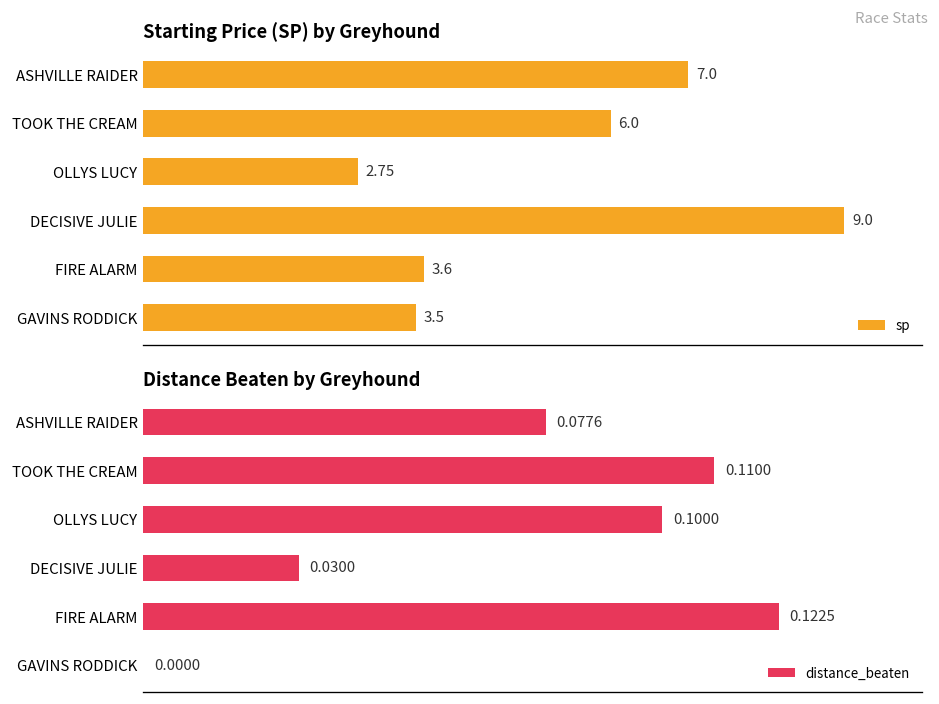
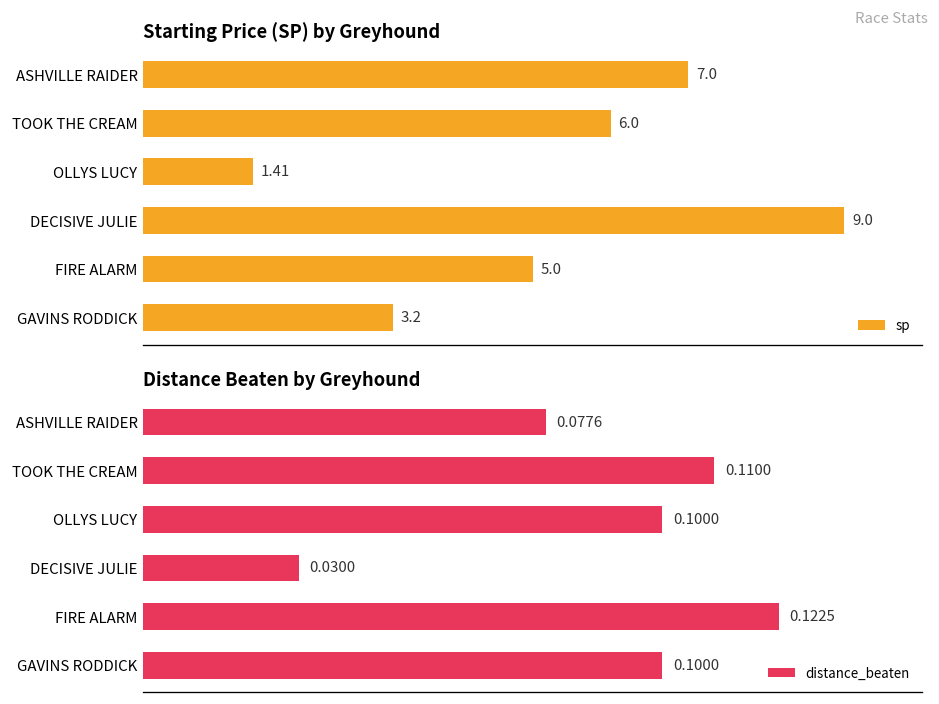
Starting Price (SP) by Greyhound, OLLYS LUCY: 2.75 -> 1.41
Starting Price (SP) by Greyhound, FIRE ALARM: 3.6 -> 5.0
Starting Price (SP) by Greyhound, GAVINS RODDICK: 3.5 -> 3.2
Distance Beaten by Greyhound, GAVINS RODDICK: 0.0000 -> 0.1000
